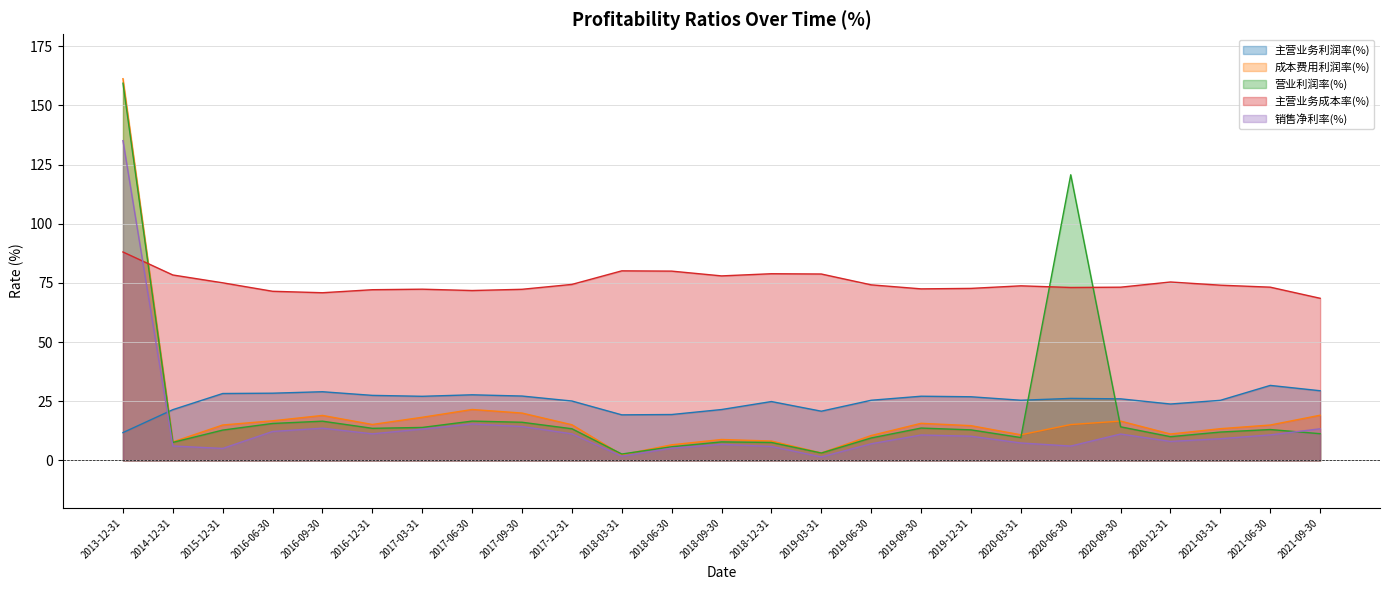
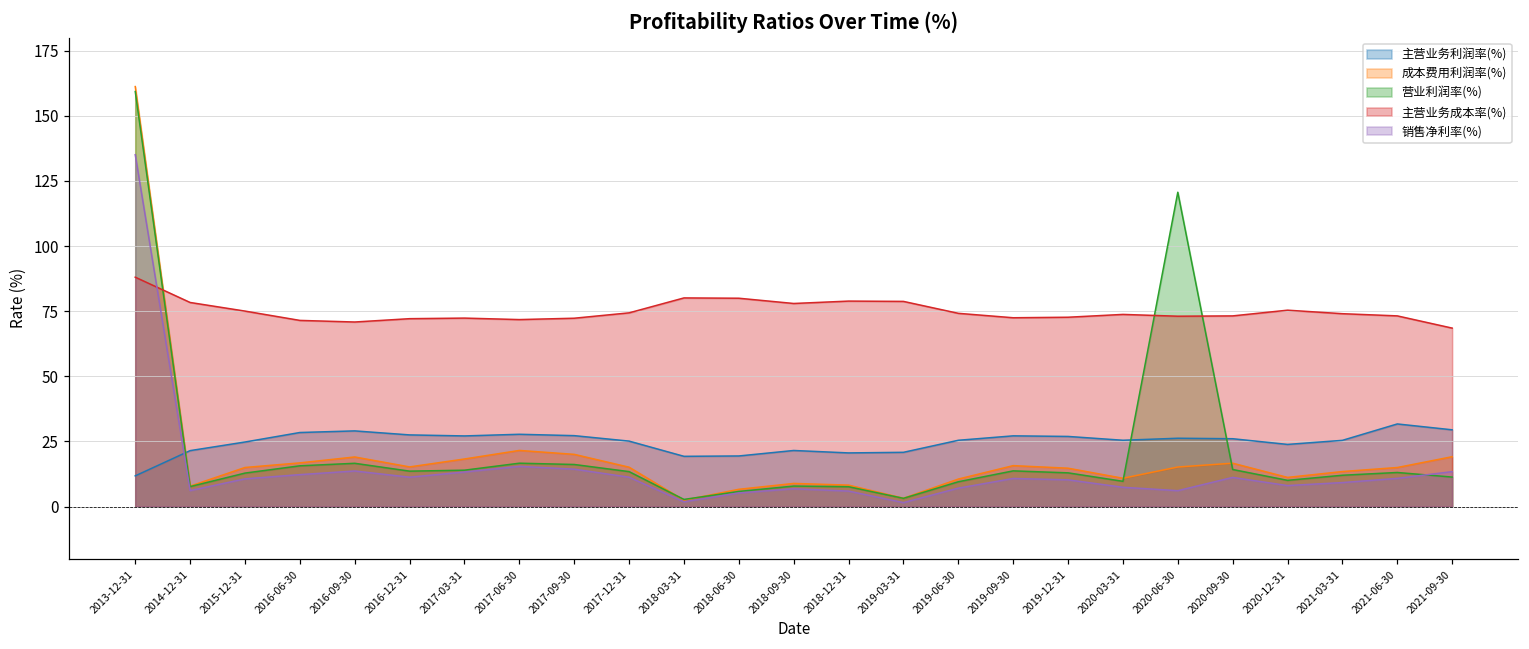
主营业务利润率(%), 2015-12-31: 28 -> 25
销售净利率(%), 2015-12-31: 5 -> 11
主营业务利润率(%), 2018-12-31: 25 -> 21
